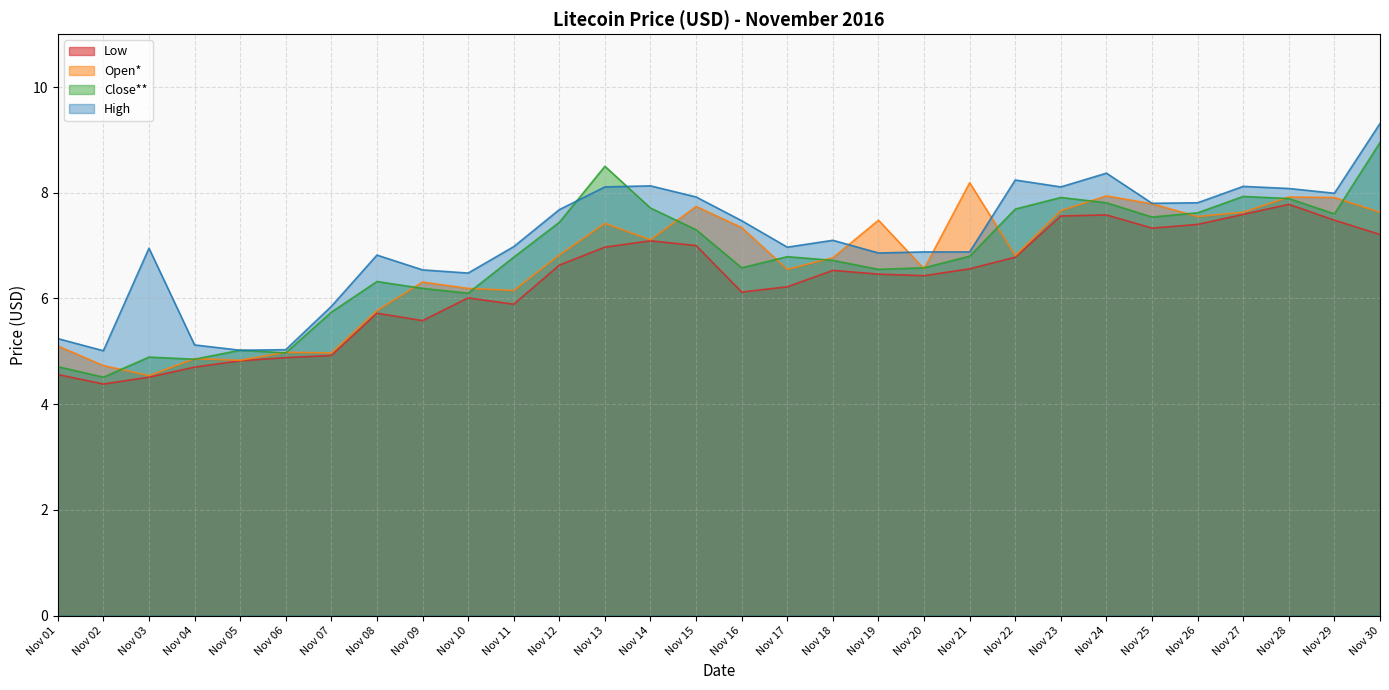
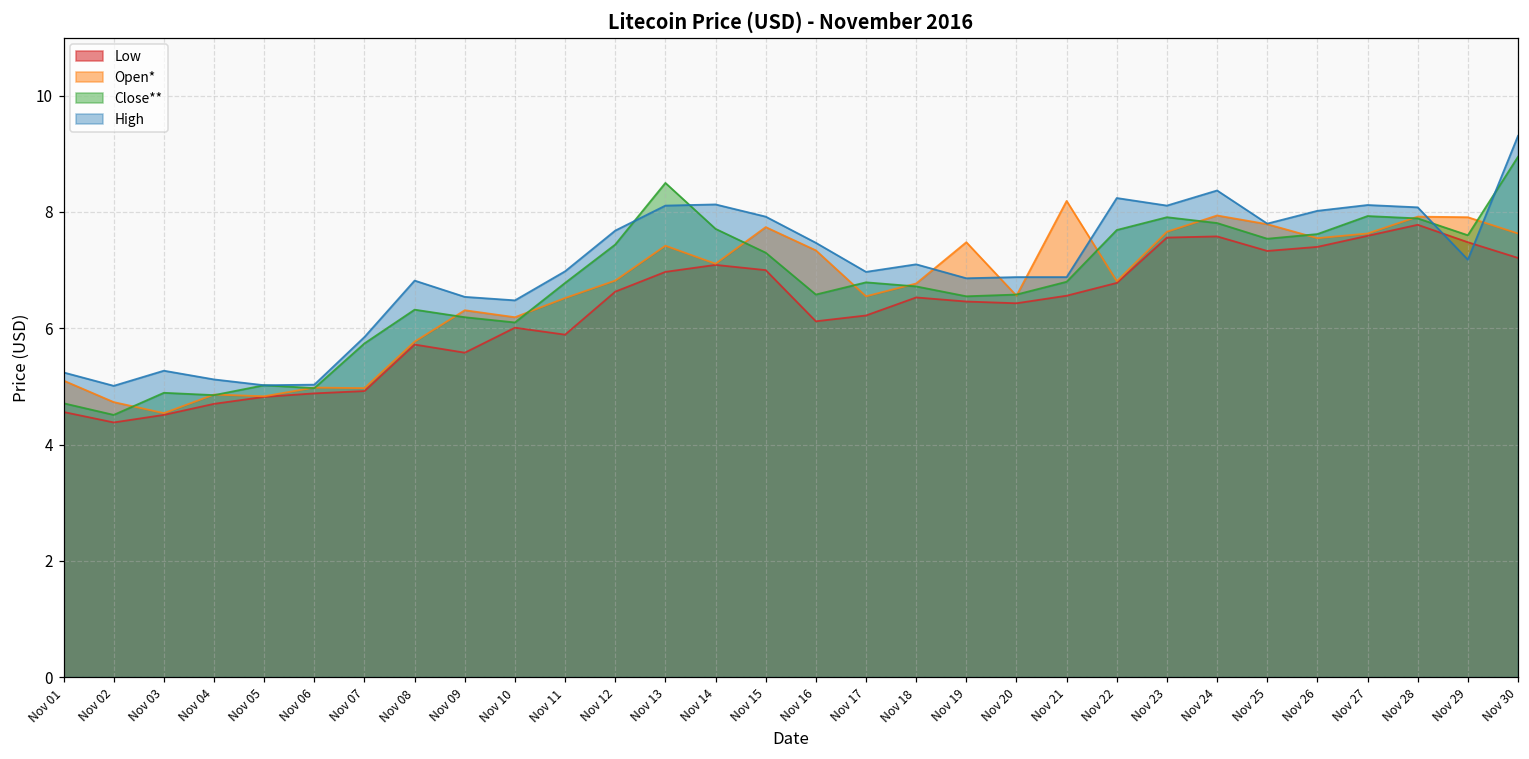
High, Nov 03: 7.0 -> 5.3
Open*, Nov 11: 6.2 -> 6.5
High, Nov 26: 7.8 -> 8.0
High, Nov 29: 8.0 -> 7.2
